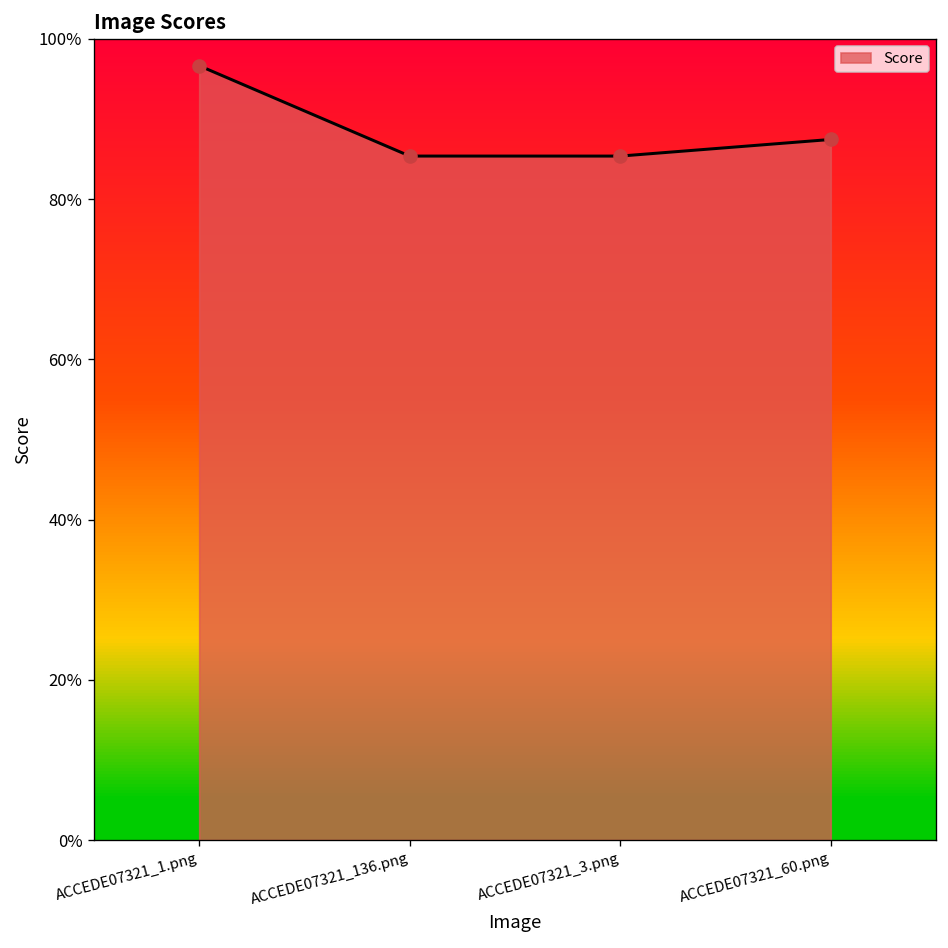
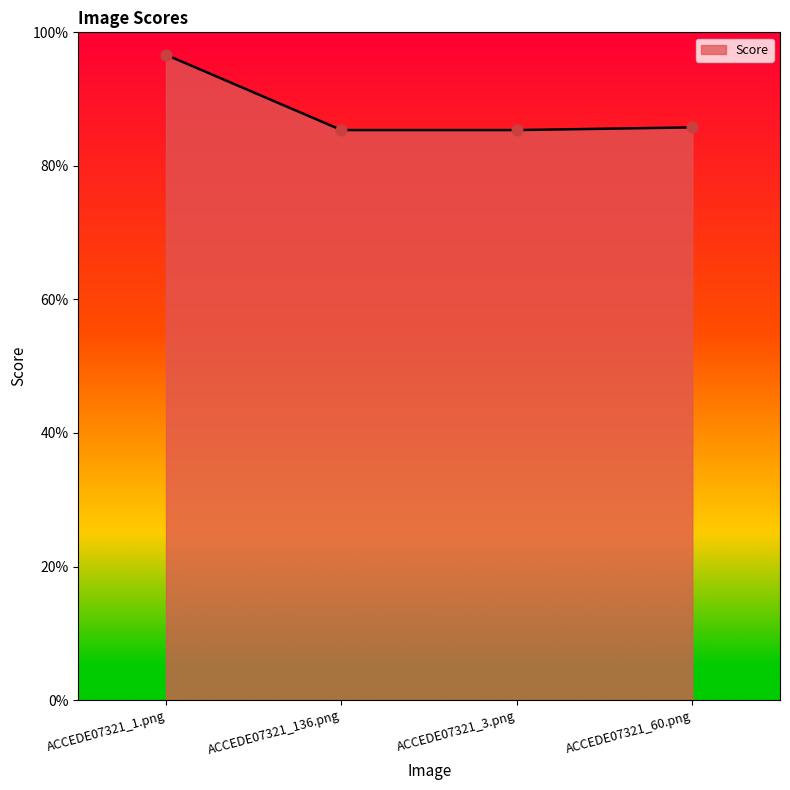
ACCEDE07321_60.png: 87% -> 86%
